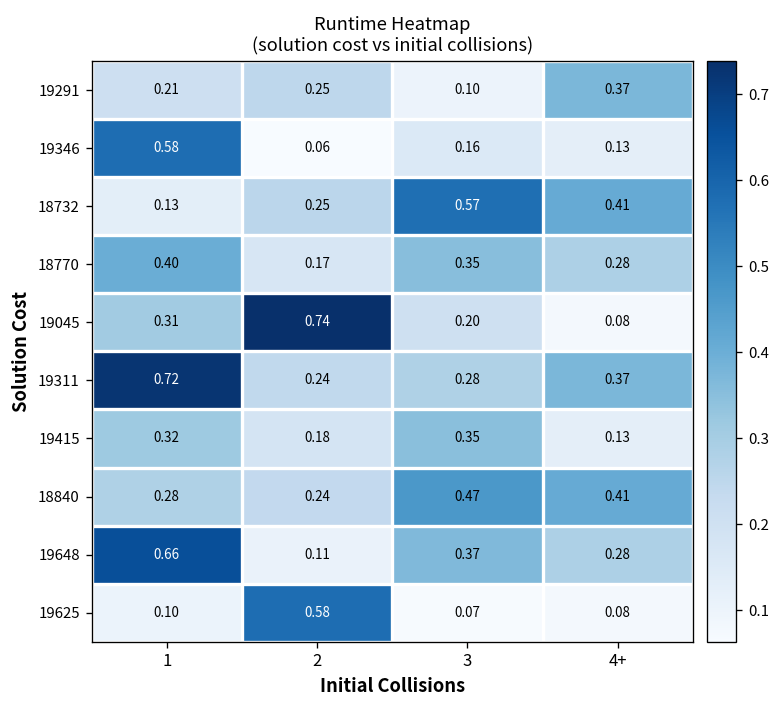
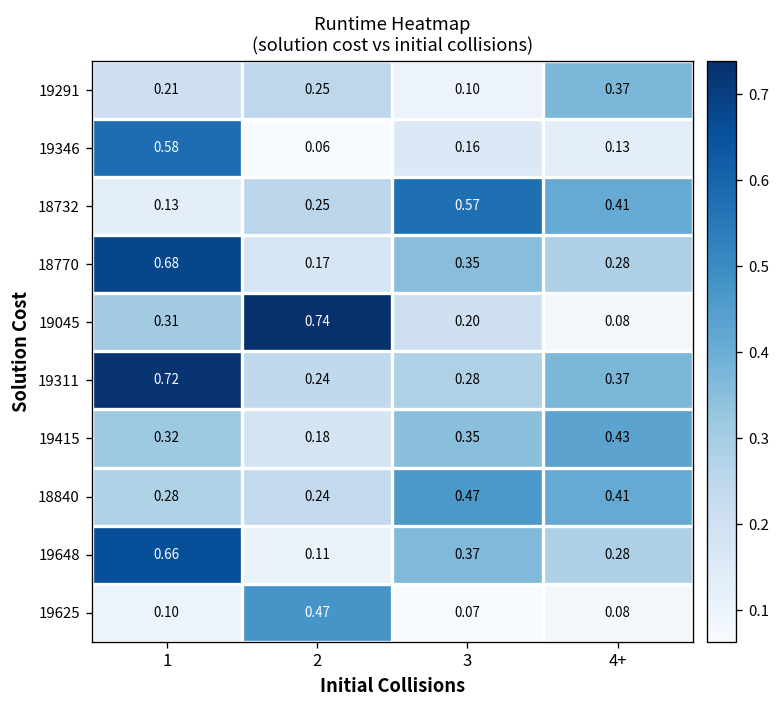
18770, 1: 0.40 -> 0.68
19415, 4+: 0.13 -> 0.43
19625, 2: 0.58 -> 0.47
